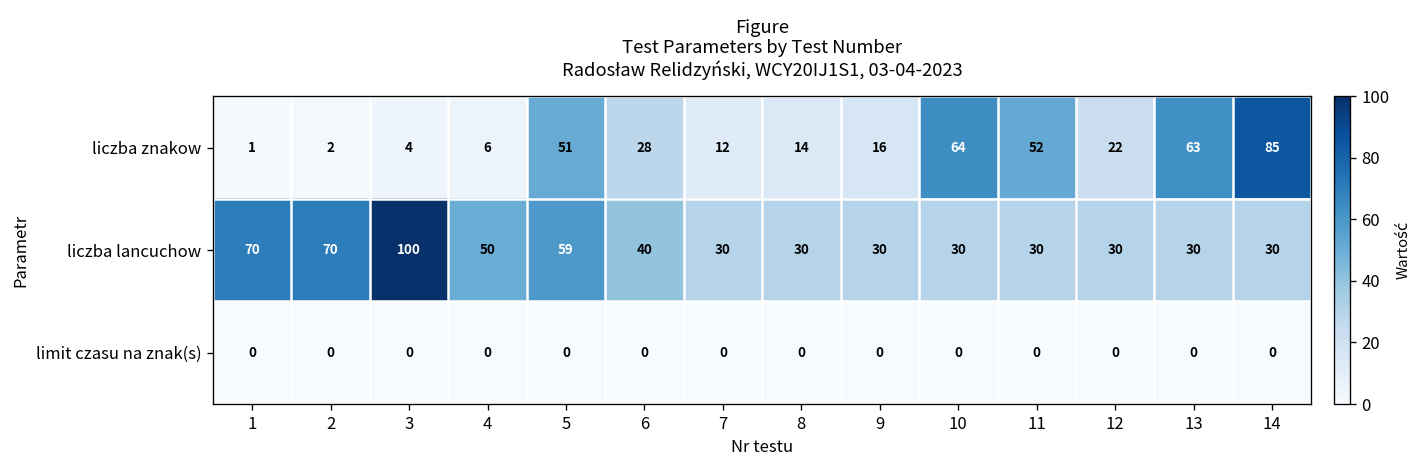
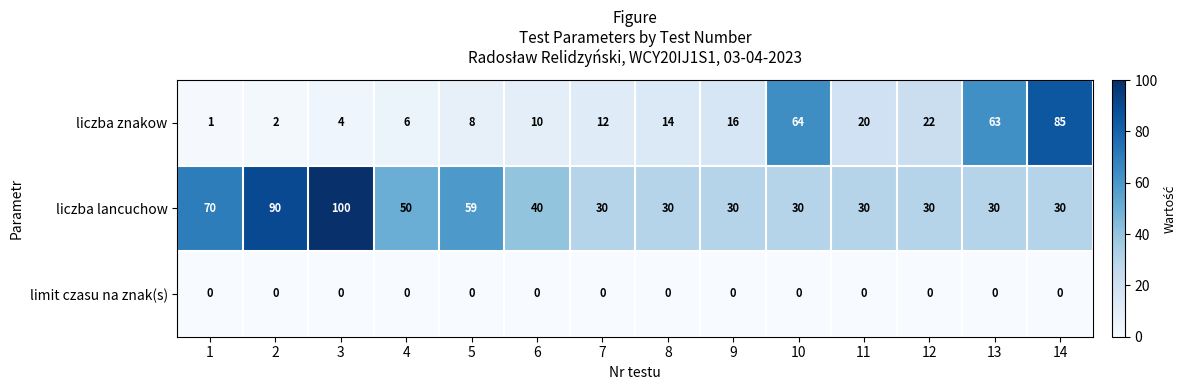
liczba znakow, 5: 51 -> 8
liczba znakow, 6: 28 -> 10
liczba znakow, 11: 52 -> 20
liczba lancuchow, 2: 70 -> 90
